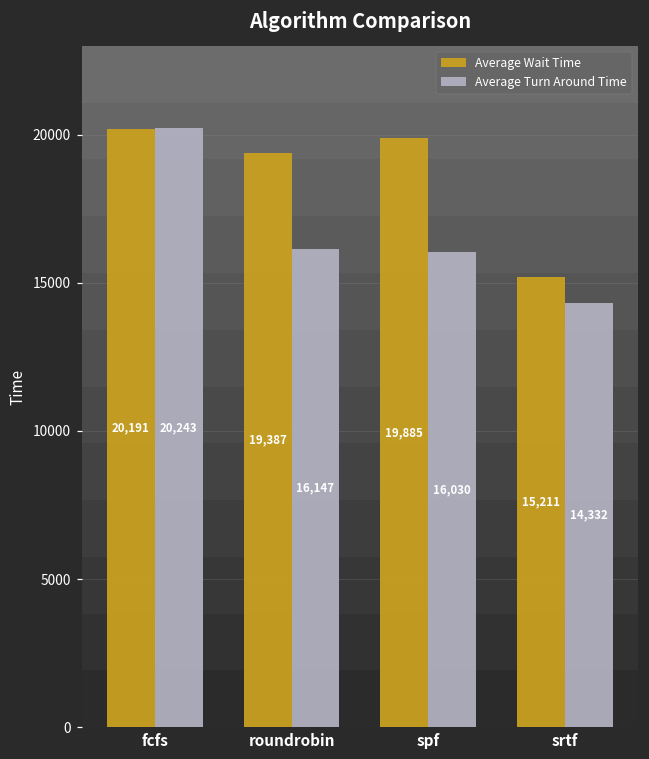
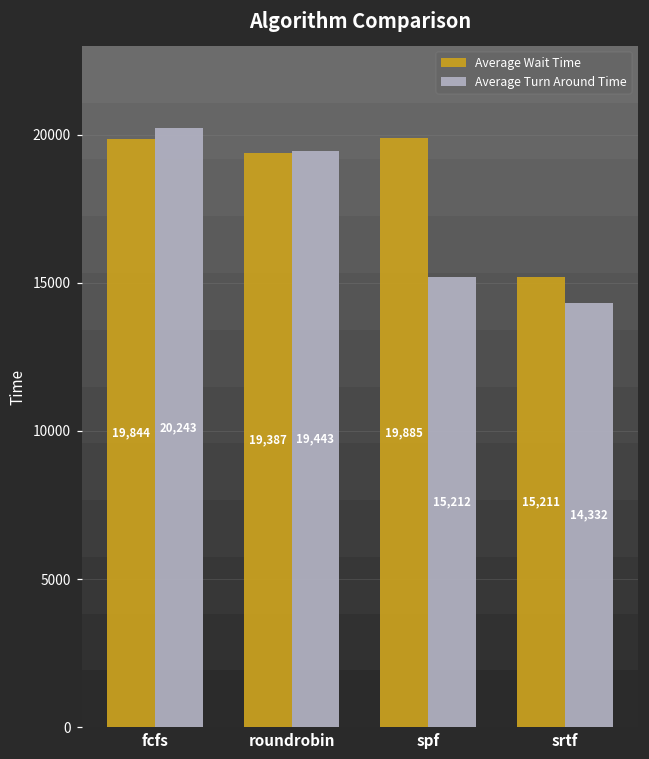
Average Wait Time, fcfs: 20,191 -> 19,844
Average Turn Around Time, roundrobin: 16,147 -> 19,443
Average Turn Around Time, spf: 16,030 -> 15,212
